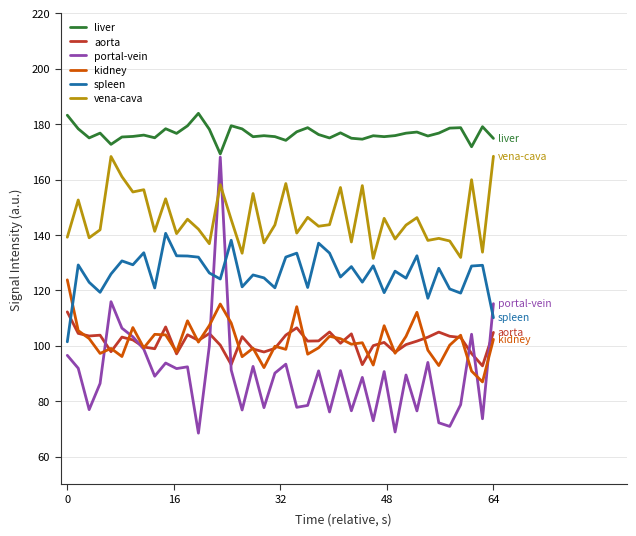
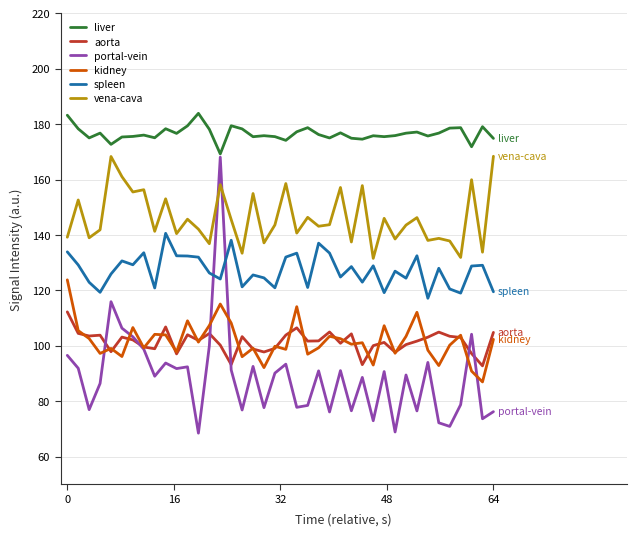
spleen, 0: 101 -> 134
portal-vein, 64: 115 -> 76
spleen, 64: 110 -> 119
